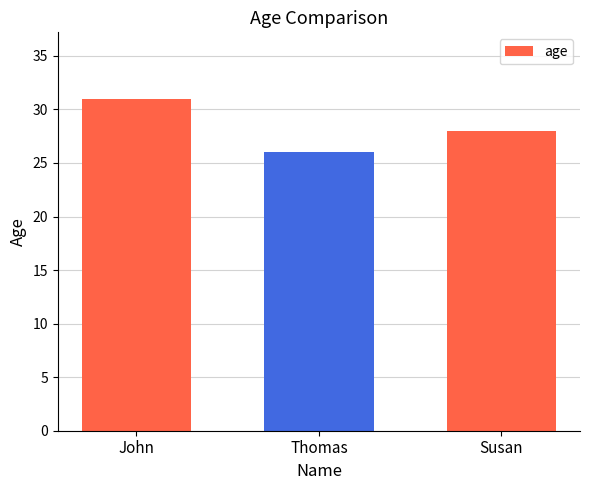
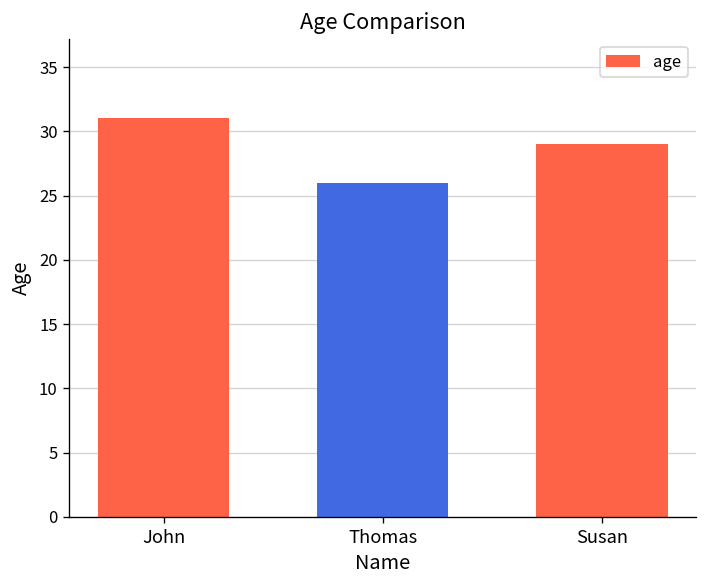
Susan: 28 -> 29
